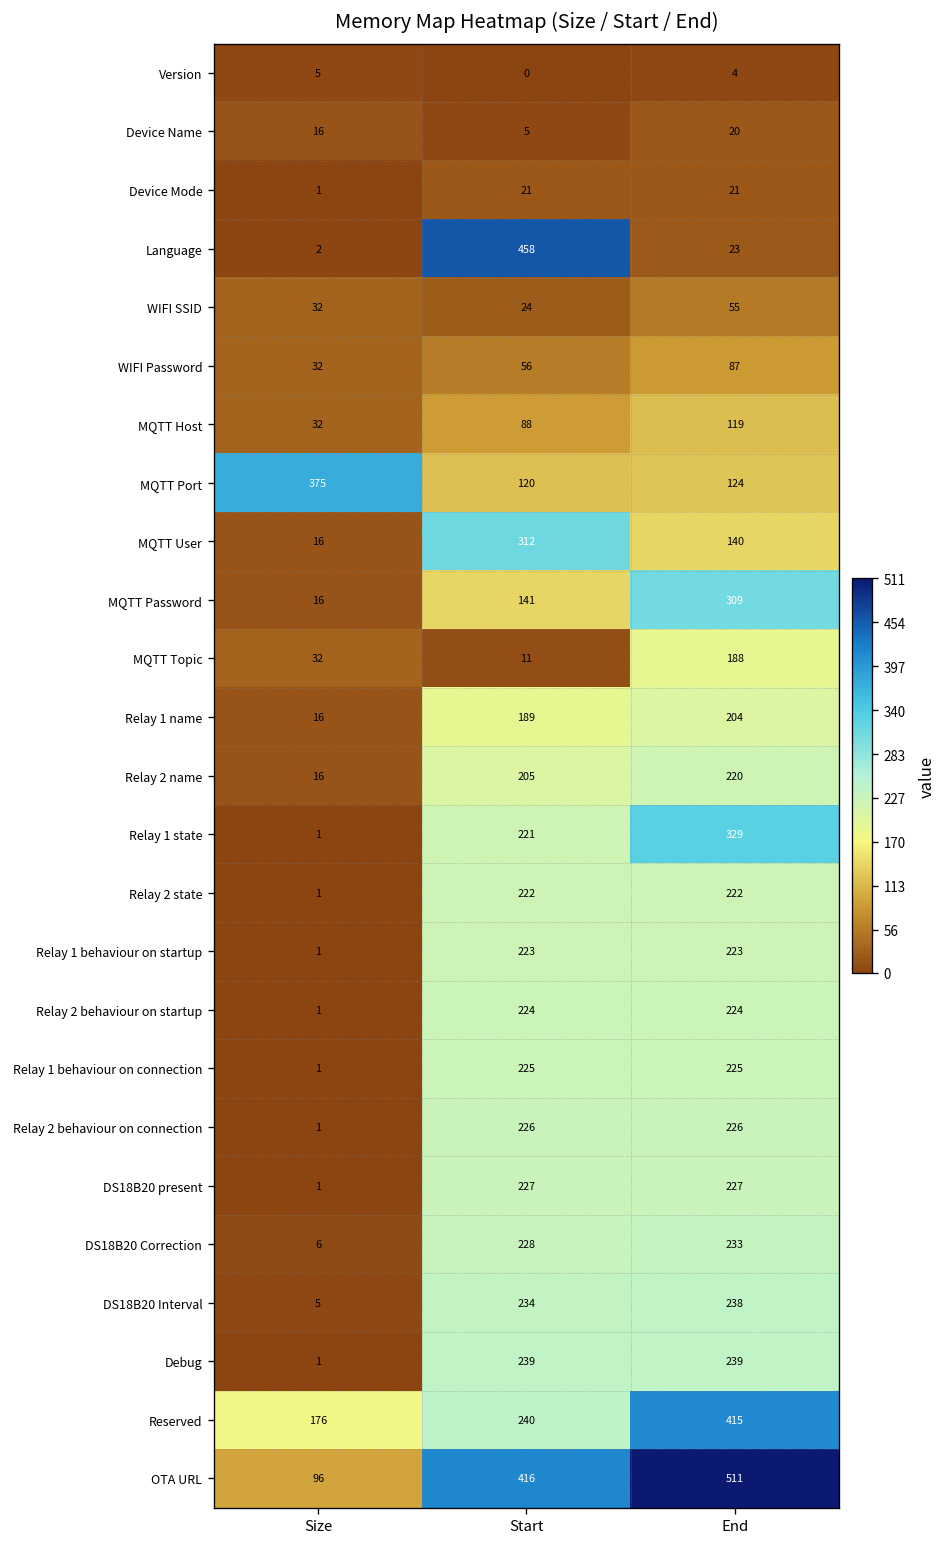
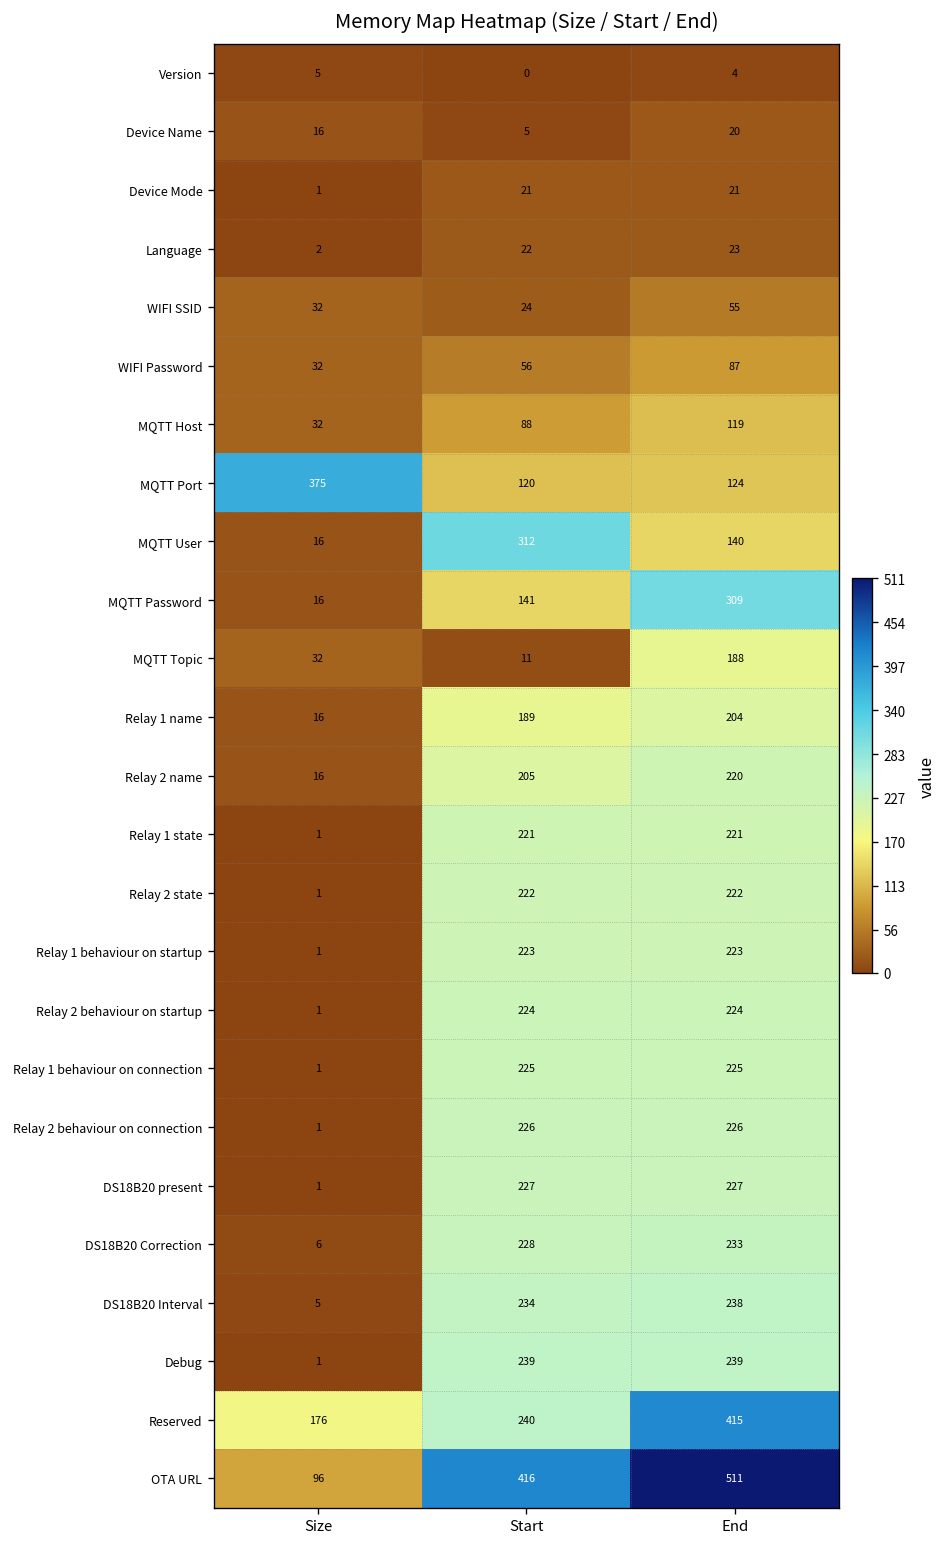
Language, Start: 458 -> 22
Relay 1 state, End: 329 -> 221
